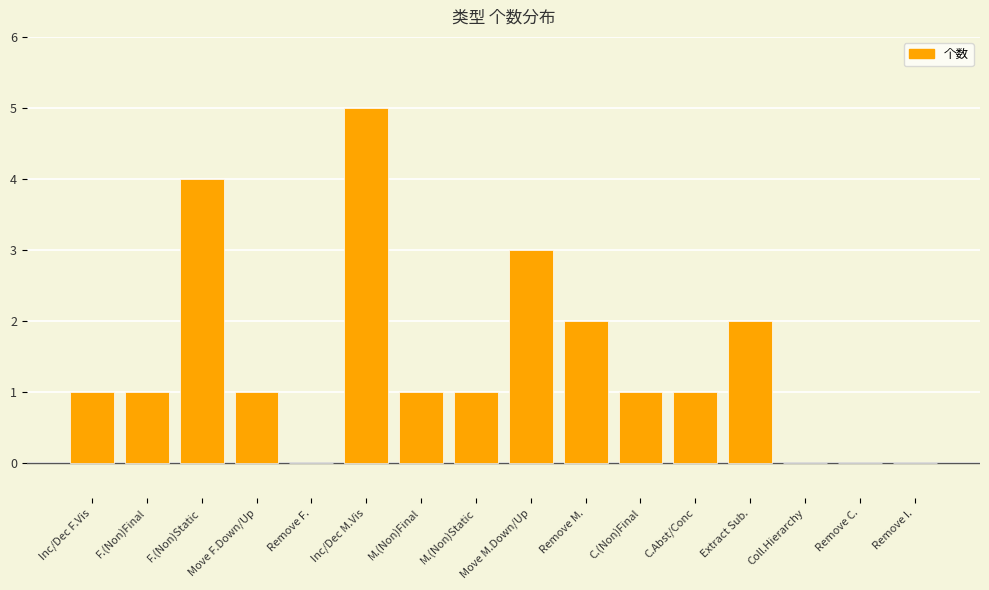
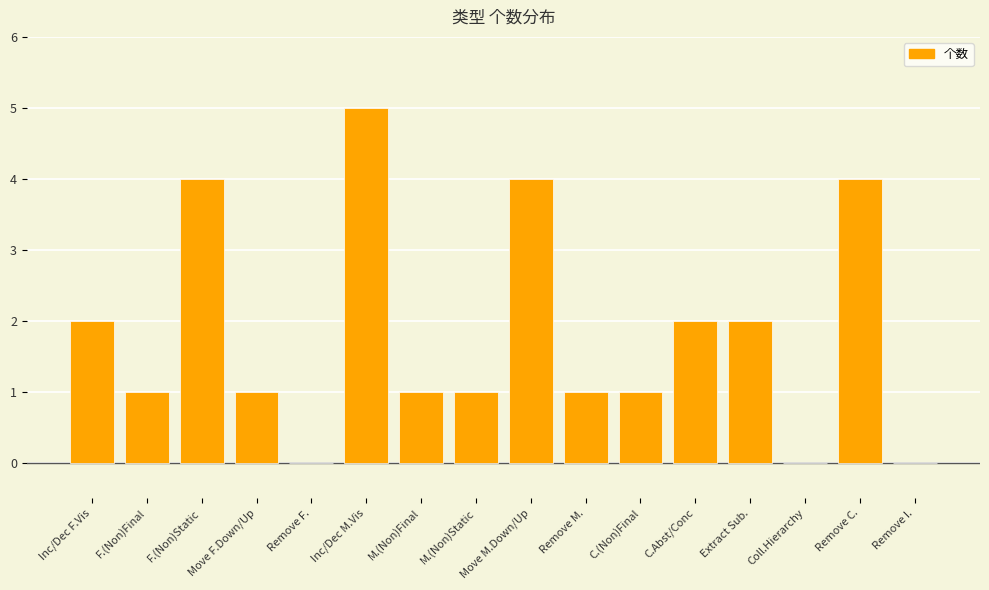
Inc/Dec F.Vis: 1 -> 2
Move M.Down/Up: 3 -> 4
Remove M.: 2 -> 1
C.Abst/Conc: 1 -> 2
Remove C.: 0 -> 4
